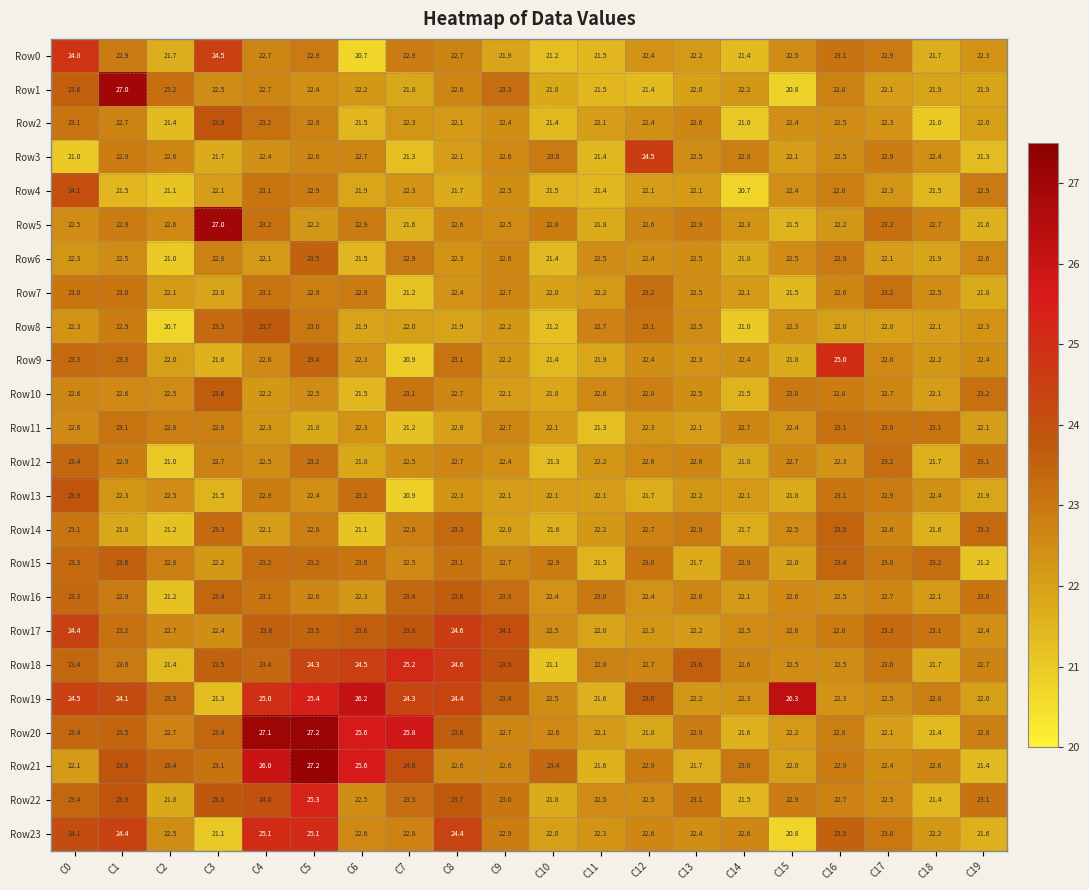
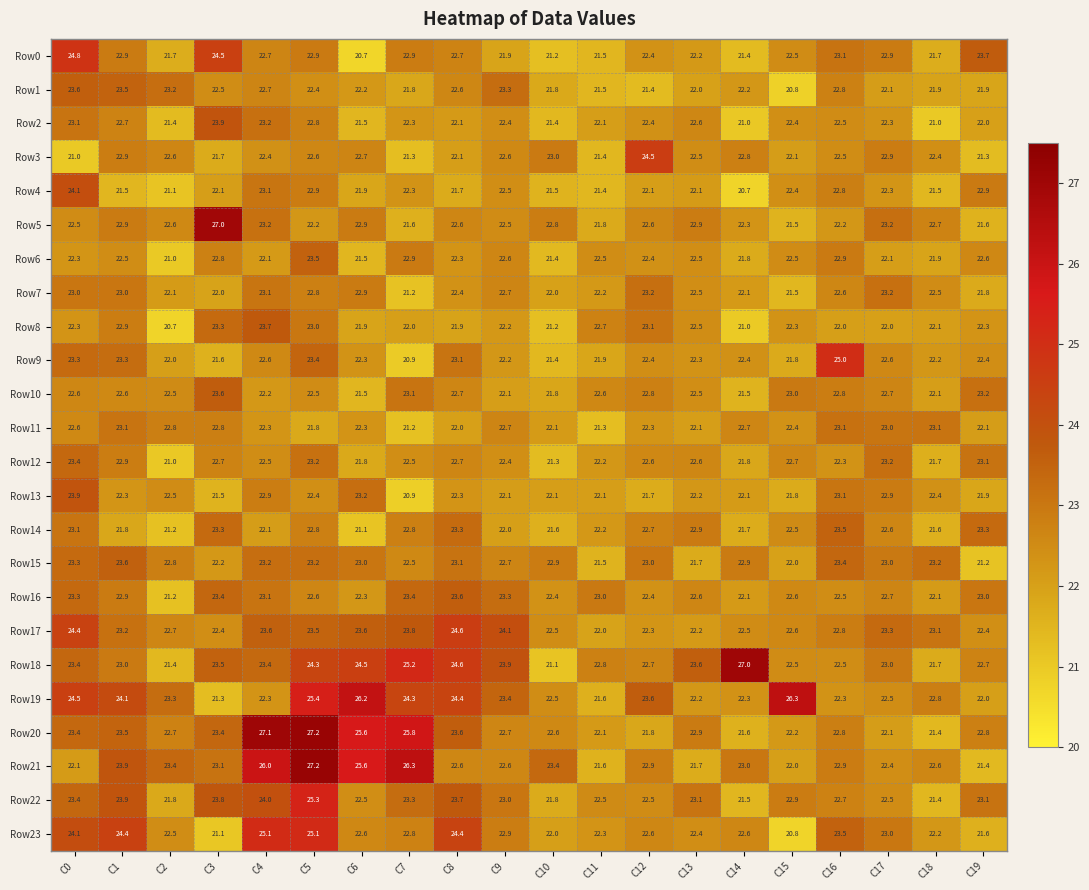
Row0, C19: 22.3 -> 23.7
Row1, C1: 27.0 -> 23.5
Row18, C14: 22.6 -> 27.0
Row19, C4: 25.0 -> 22.3
Row21, C7: 24.0 -> 26.3
